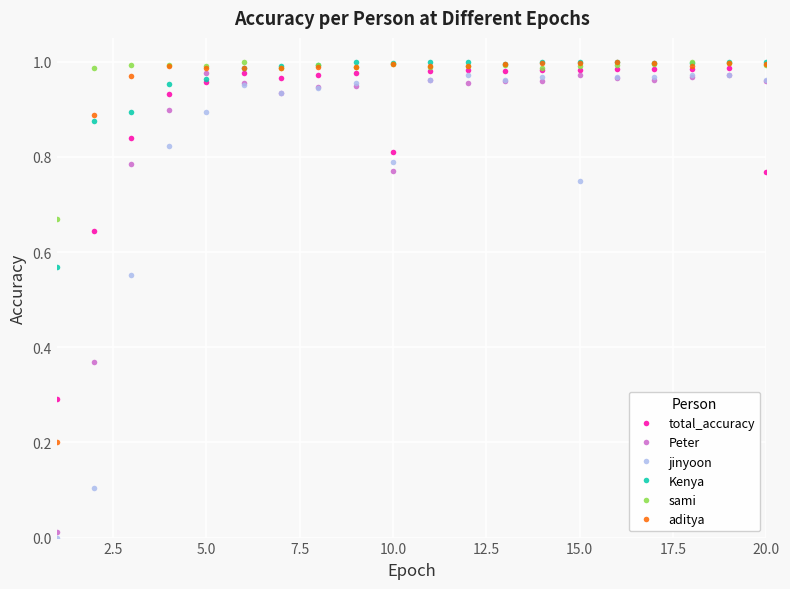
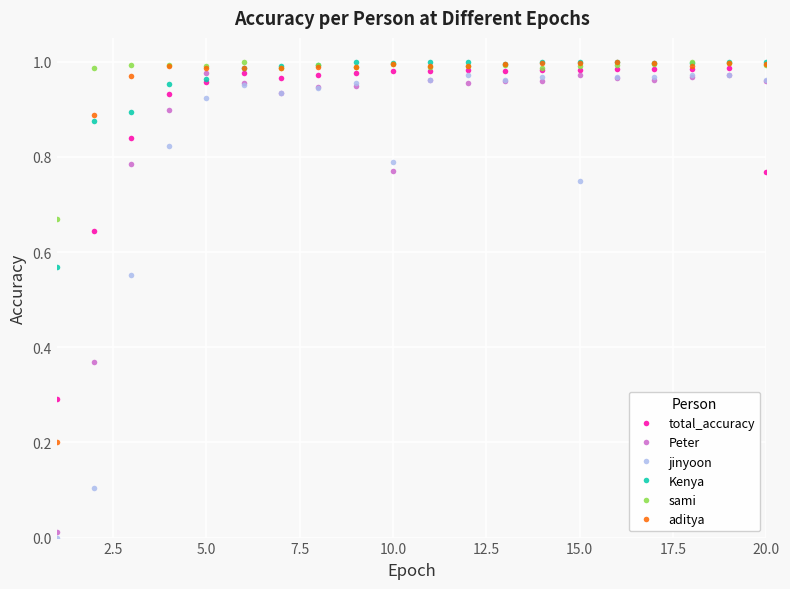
jinyoon, 5.0: 0.89 -> 0.92
total_accuracy, 10.0: 0.81 -> 0.98
